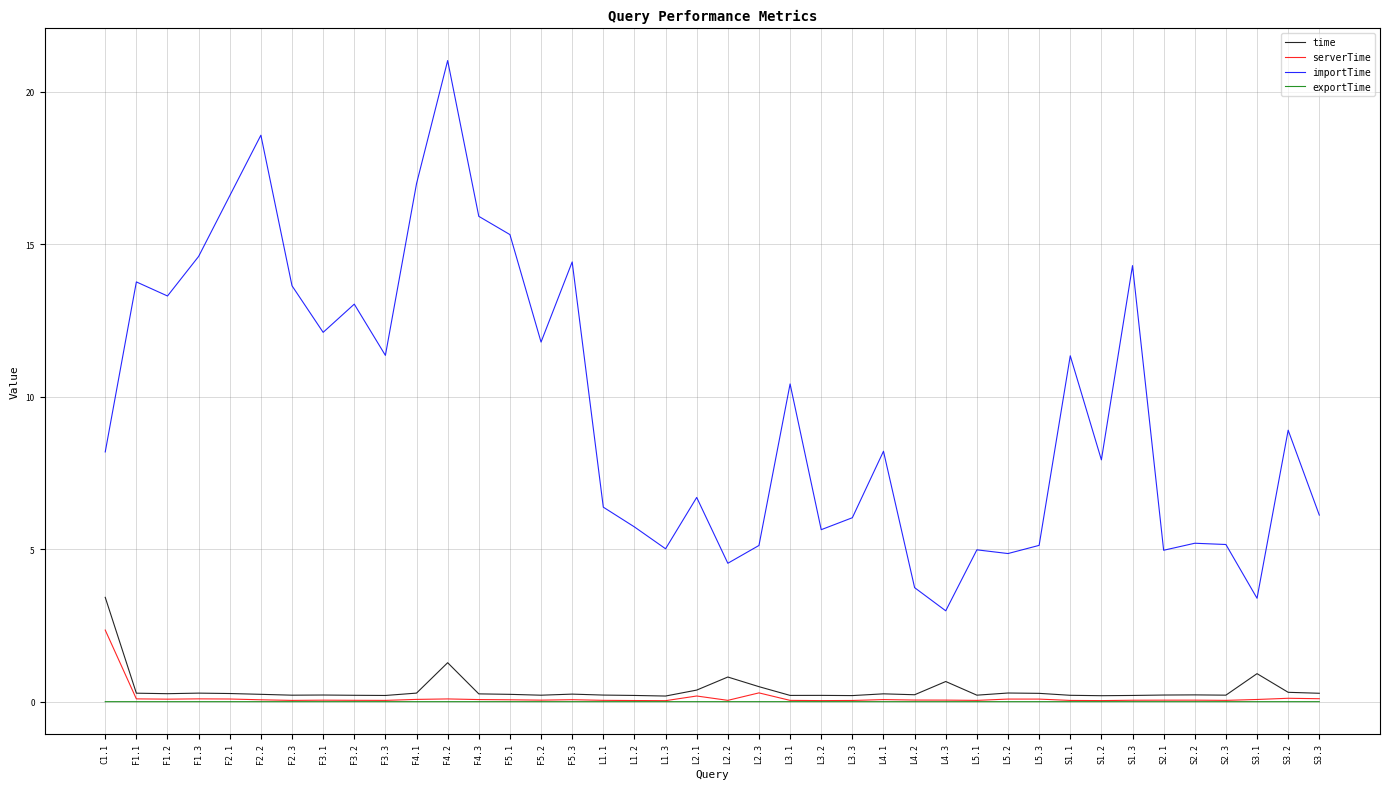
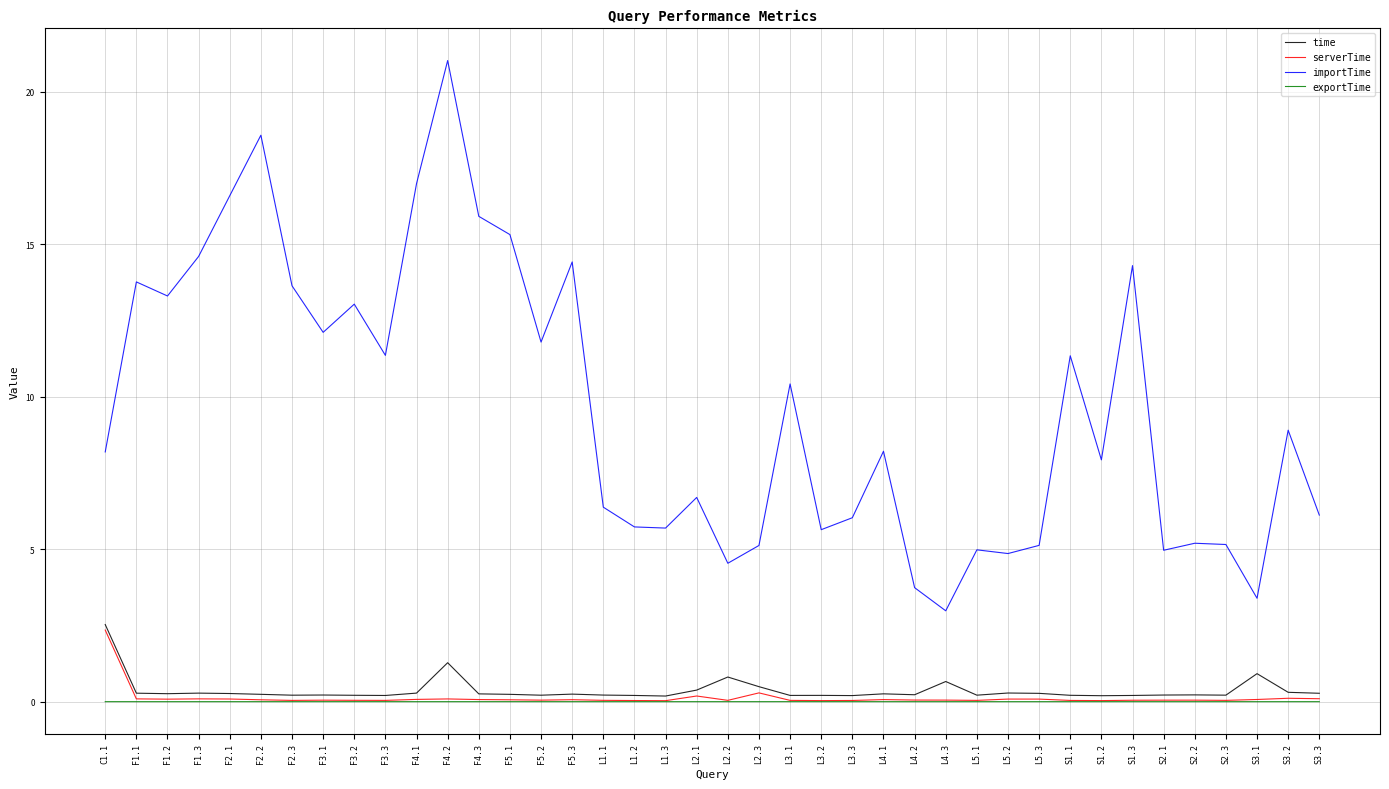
time, C1.1: 3.4 -> 2.5
importTime, L1.3: 5.0 -> 5.7
